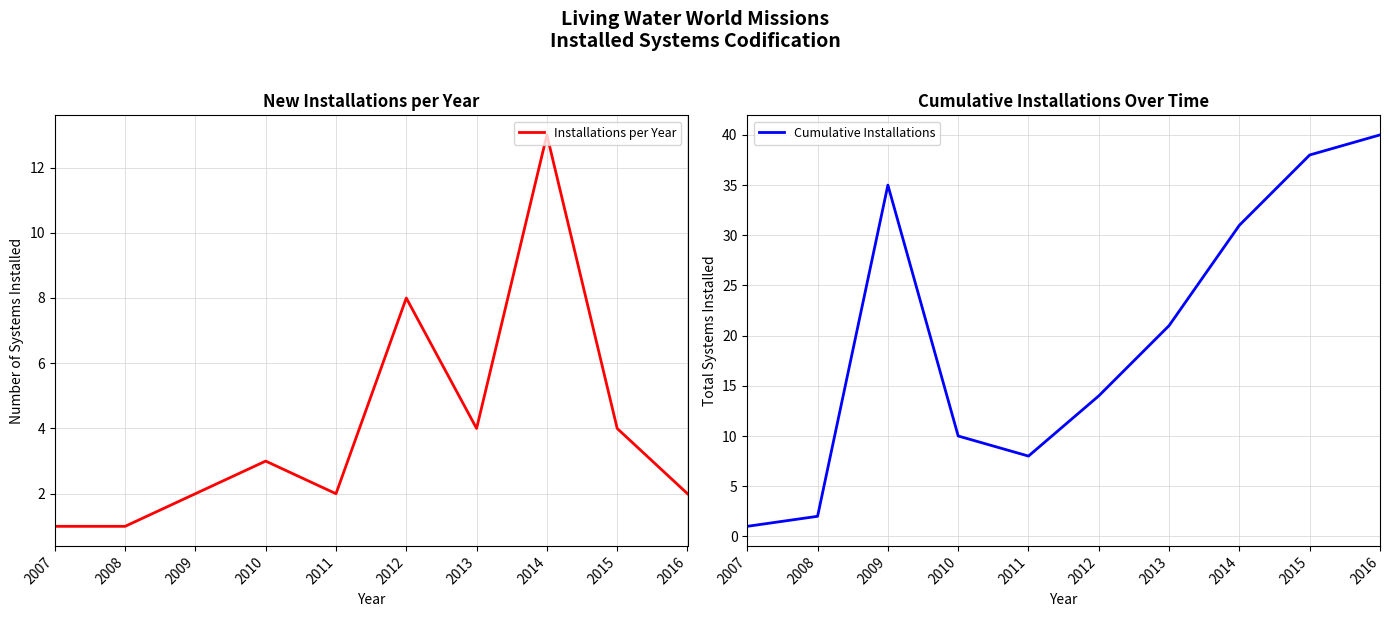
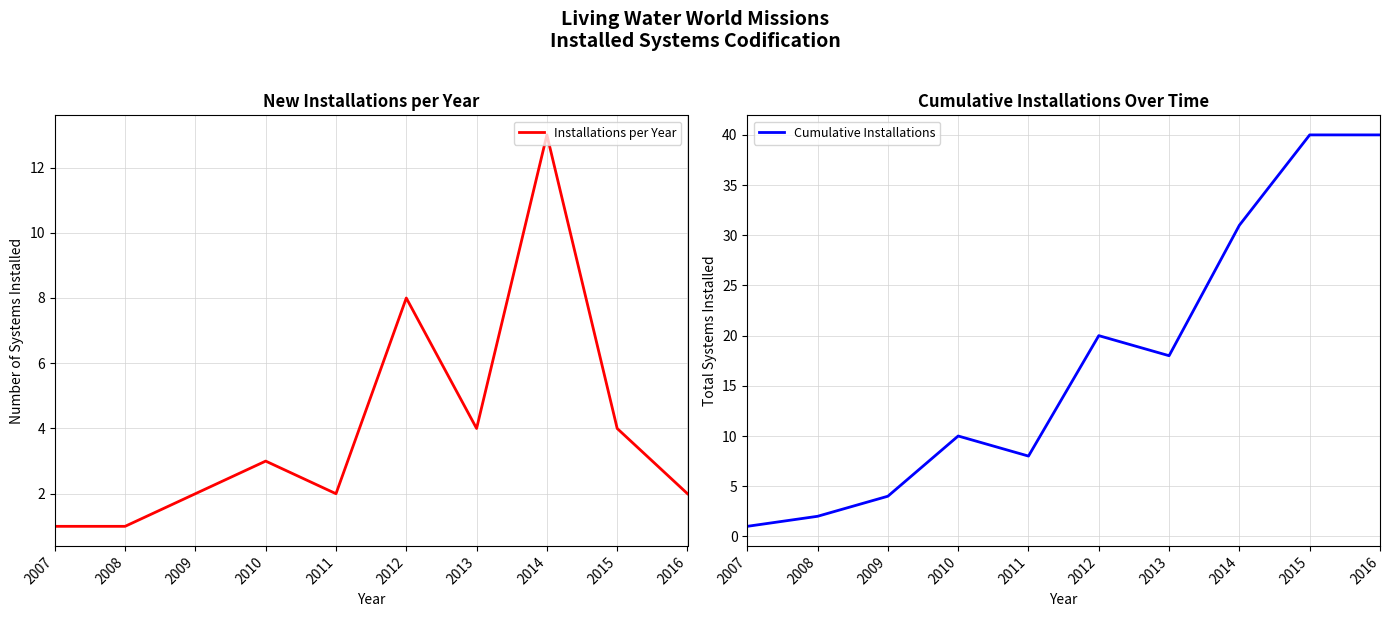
Cumulative Installations Over Time, 2009: 35 -> 4
Cumulative Installations Over Time, 2012: 14 -> 20
Cumulative Installations Over Time, 2013: 21 -> 18
Cumulative Installations Over Time, 2015: 38 -> 40
